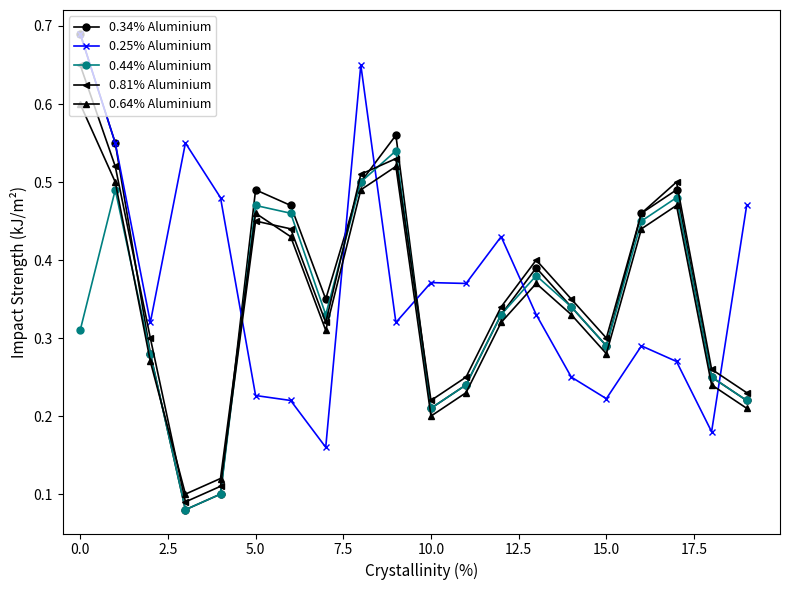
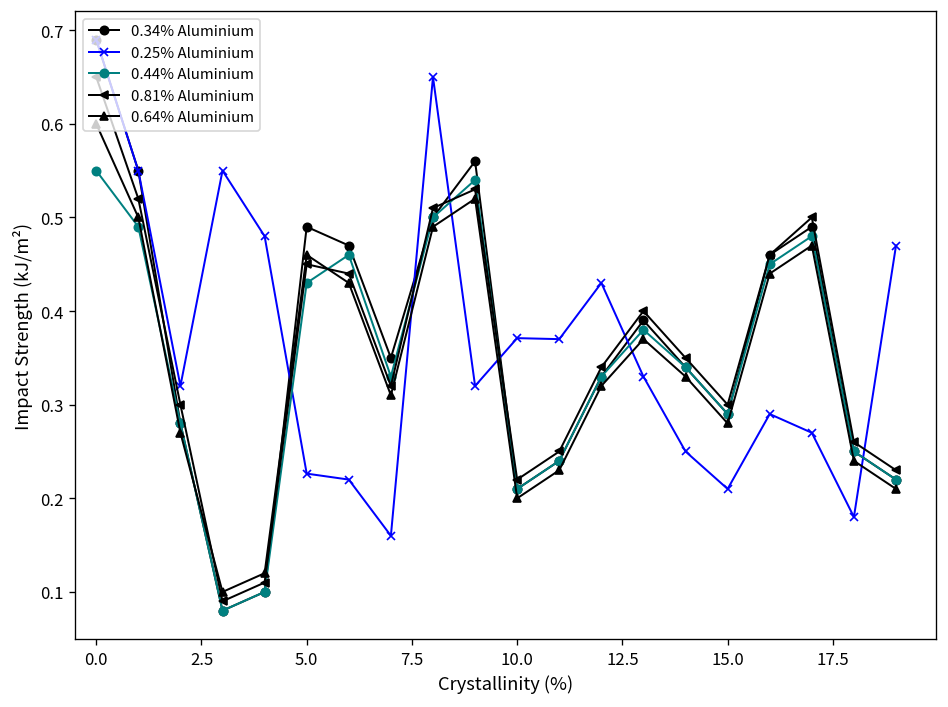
0.44% Aluminium, 0.0: 0.31 -> 0.55
0.44% Aluminium, 5.0: 0.47 -> 0.43
0.25% Aluminium, 15.0: 0.22 -> 0.21
